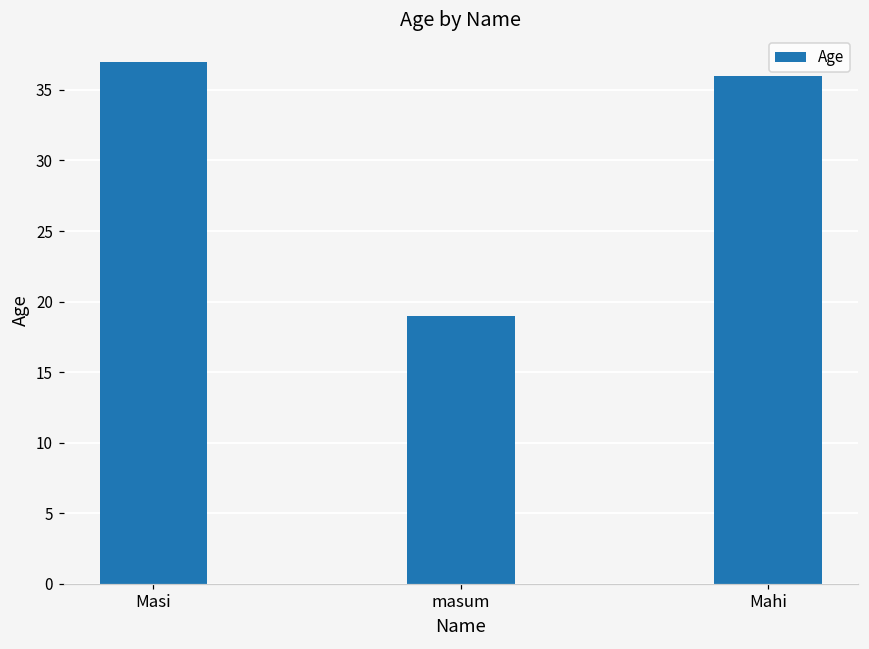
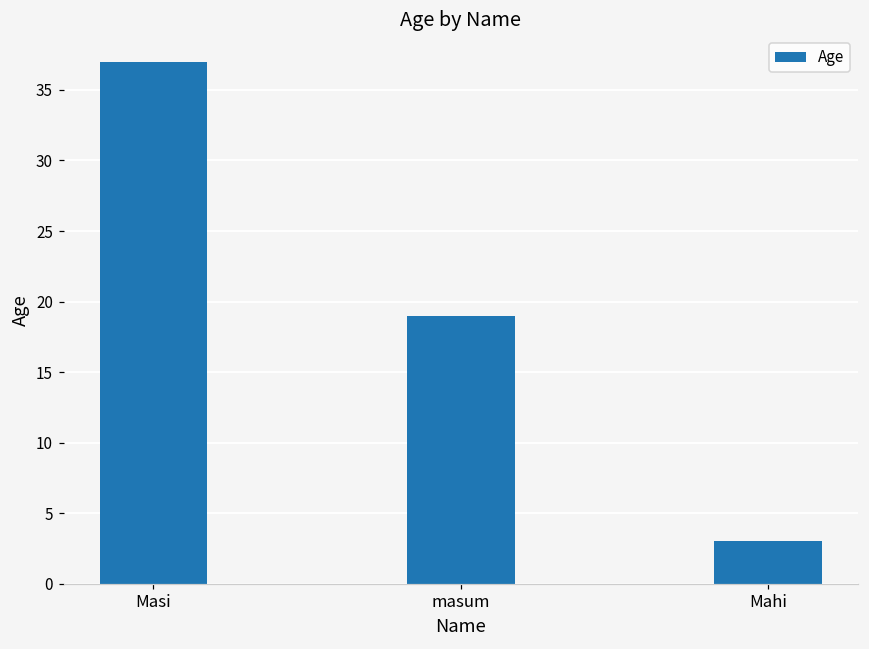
Mahi: 36 -> 3
